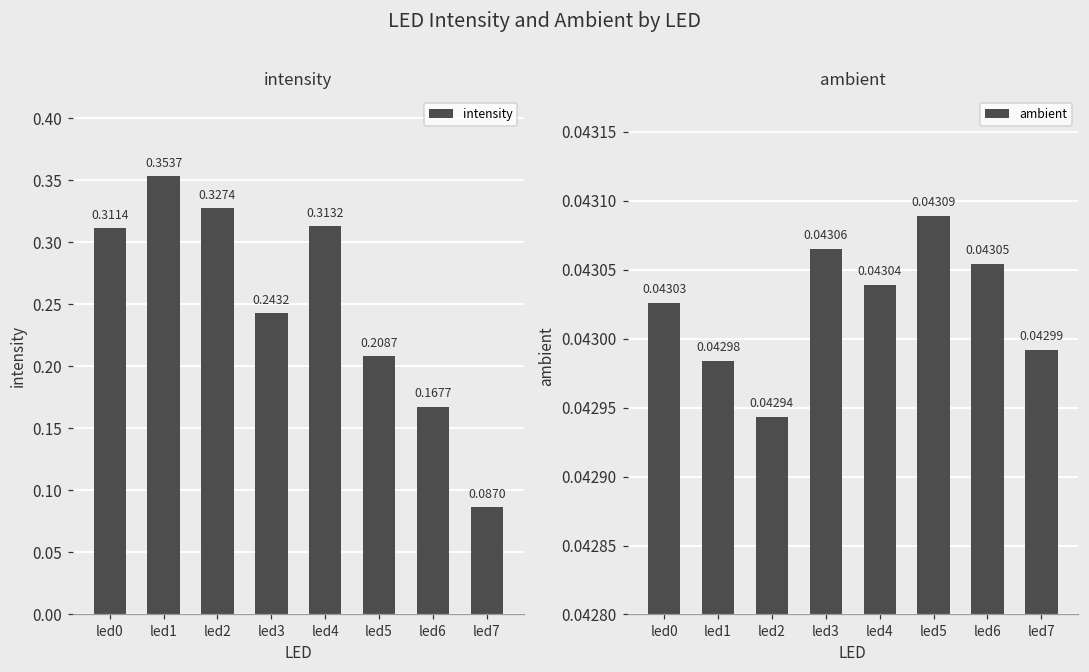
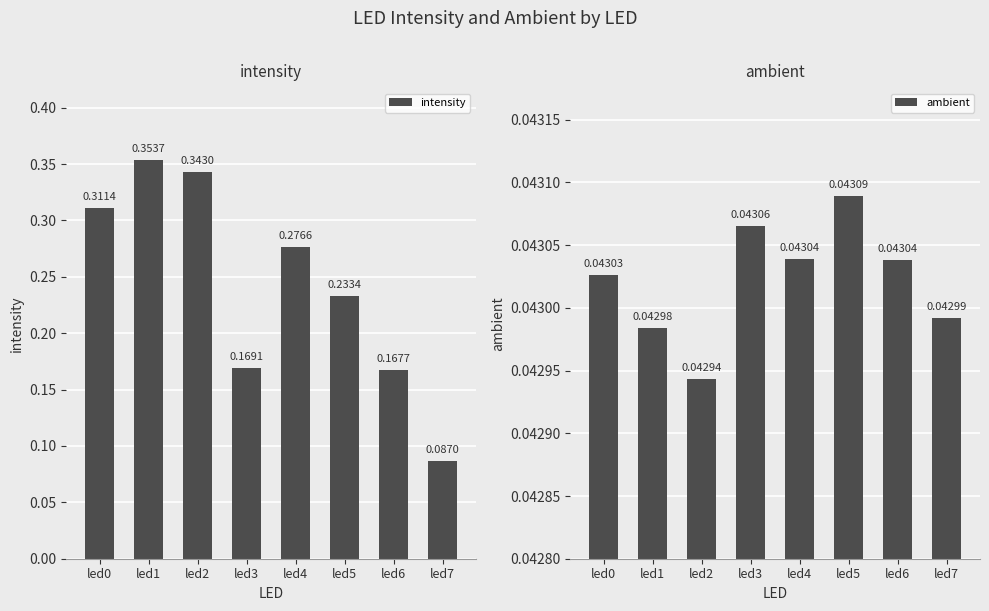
intensity, led2: 0.3274 -> 0.3430
intensity, led3: 0.2432 -> 0.1691
intensity, led4: 0.3132 -> 0.2766
intensity, led5: 0.2087 -> 0.2334
ambient, led6: 0.04305 -> 0.04304
